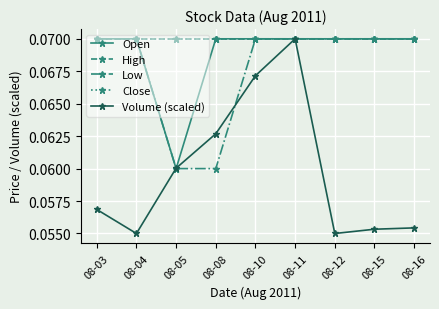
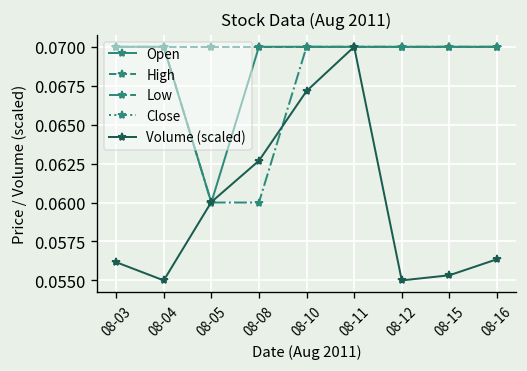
Volume (scaled), 08-03: 0.0569 -> 0.0562
Volume (scaled), 08-16: 0.0554 -> 0.0564
